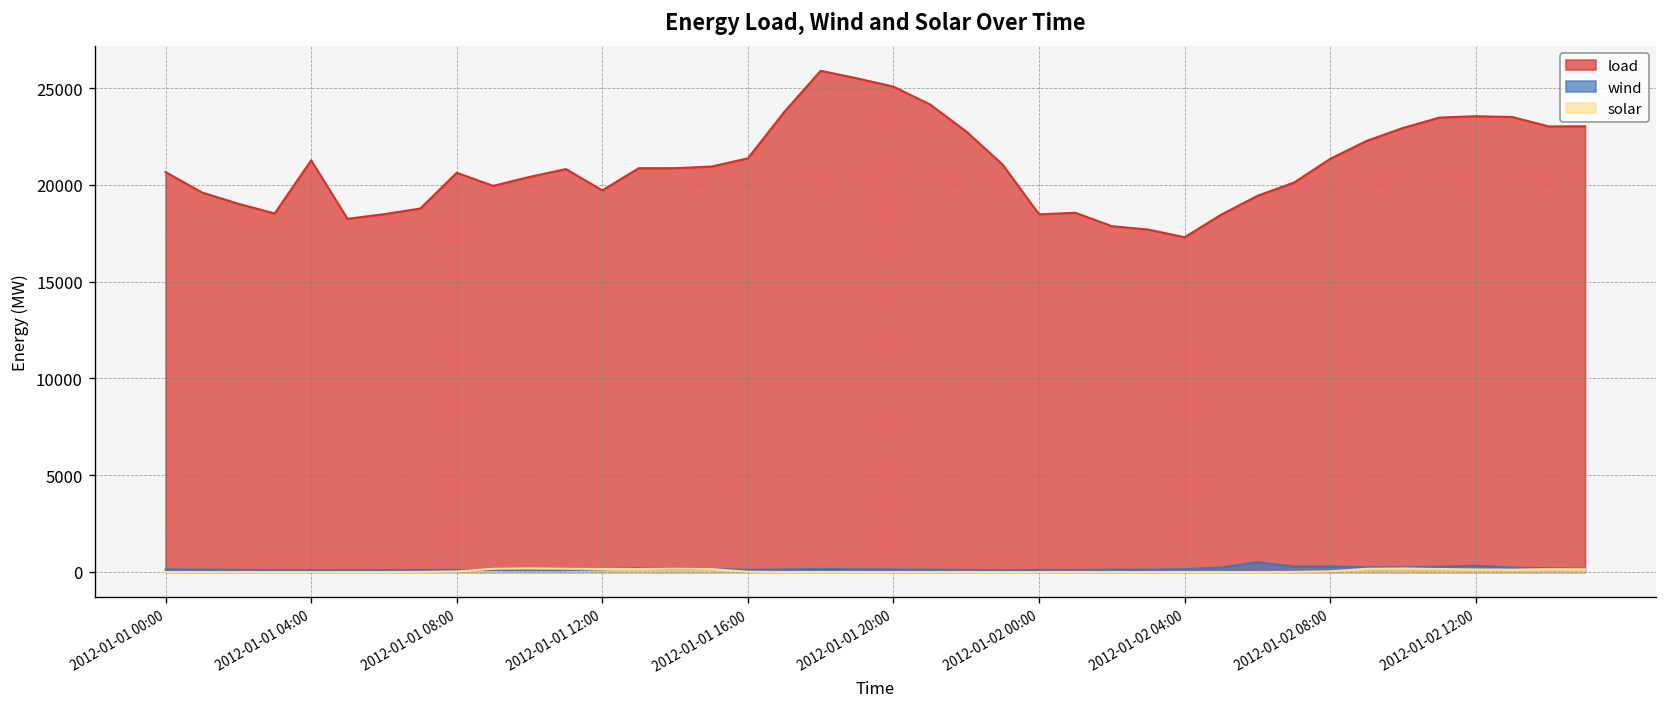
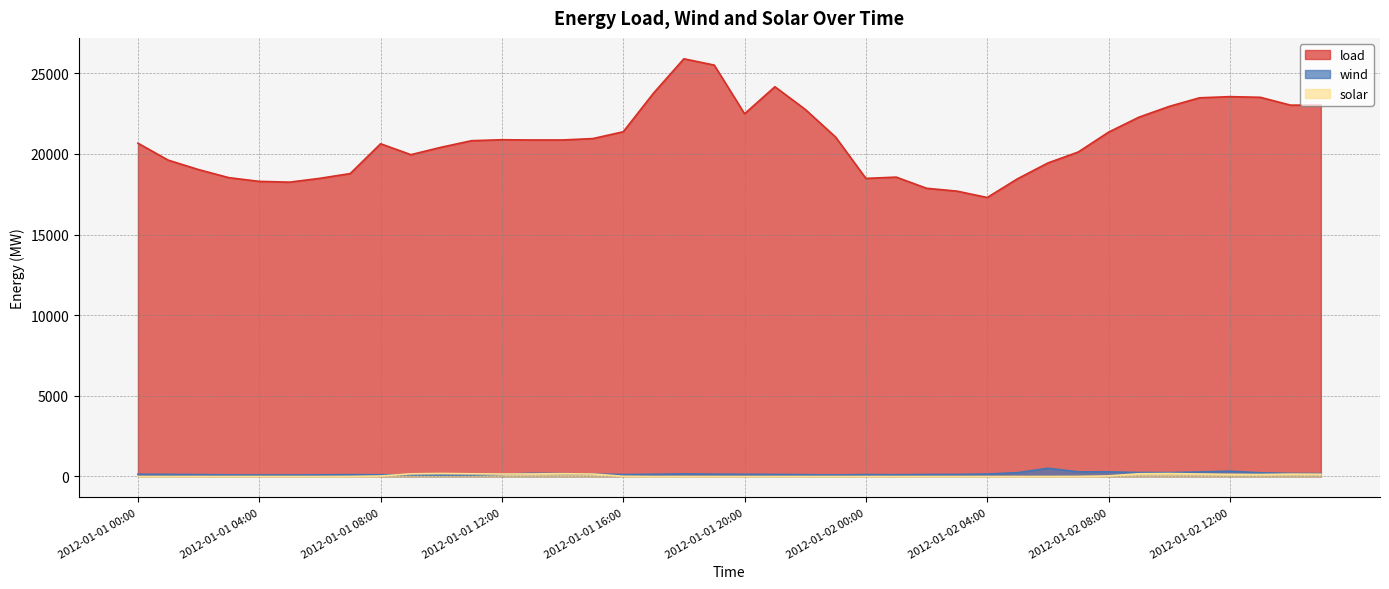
load, 2012-01-01 04:00: 21300 -> 18300
load, 2012-01-01 12:00: 19700 -> 20900
load, 2012-01-01 20:00: 25100 -> 22500
